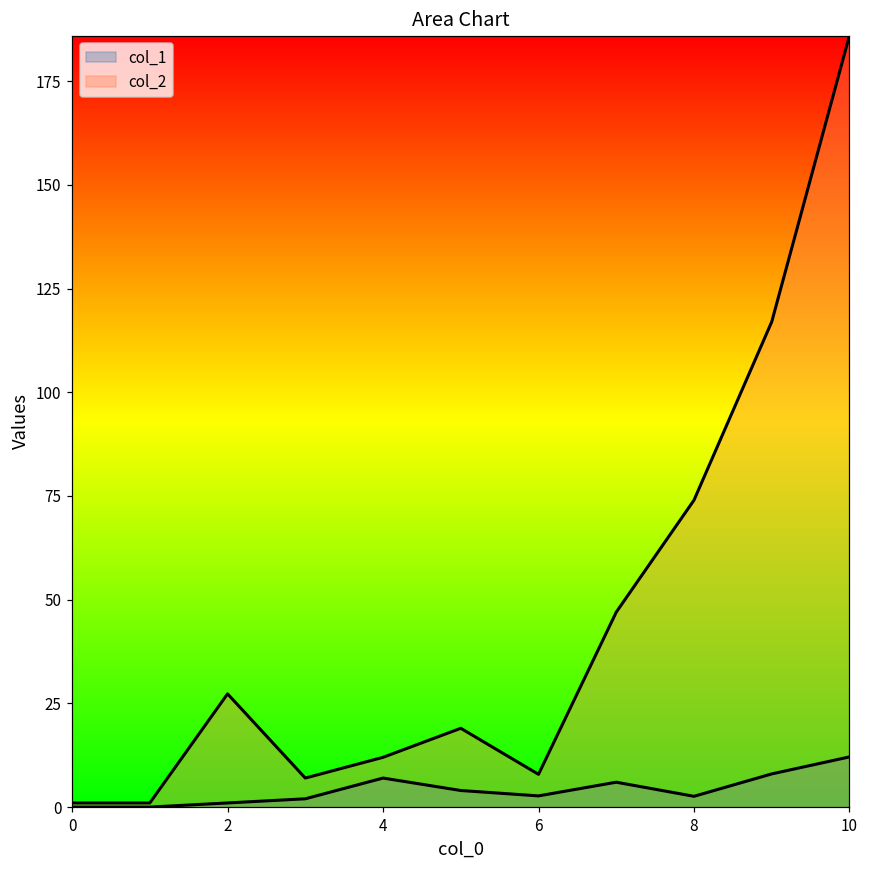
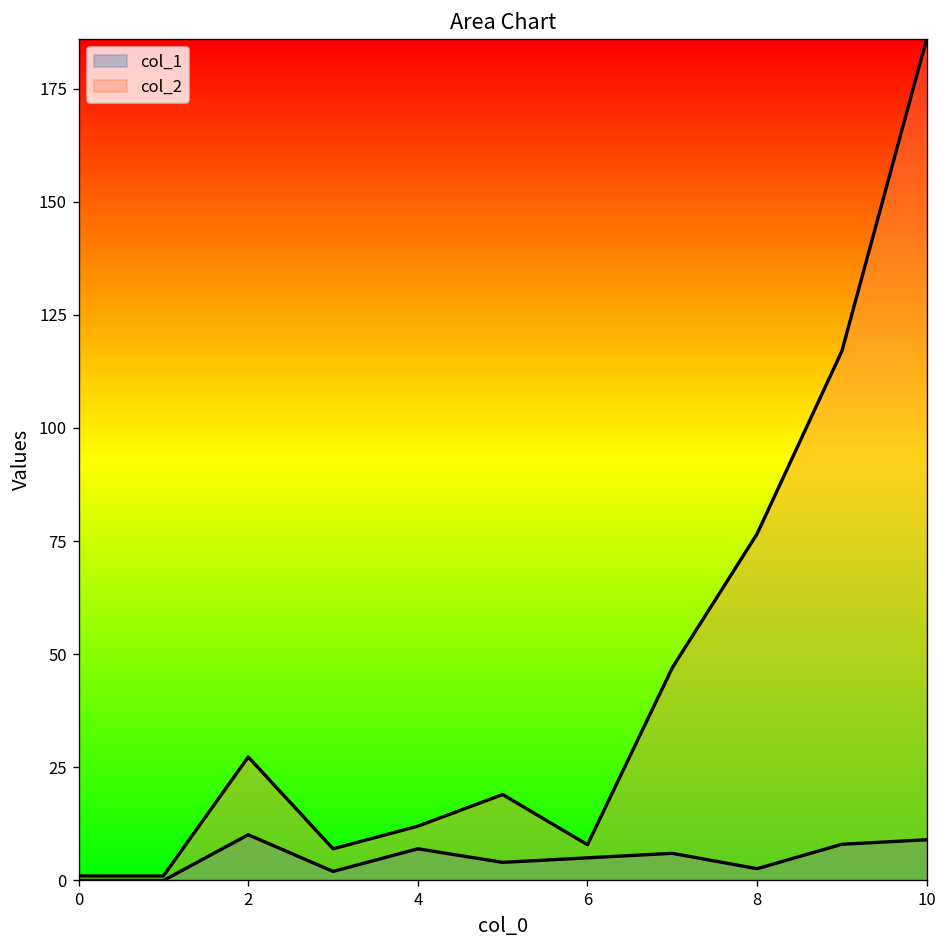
col_1, 2: 1 -> 10
col_1, 6: 3 -> 5
col_2, 8: 74 -> 77
col_1, 10: 12 -> 9
